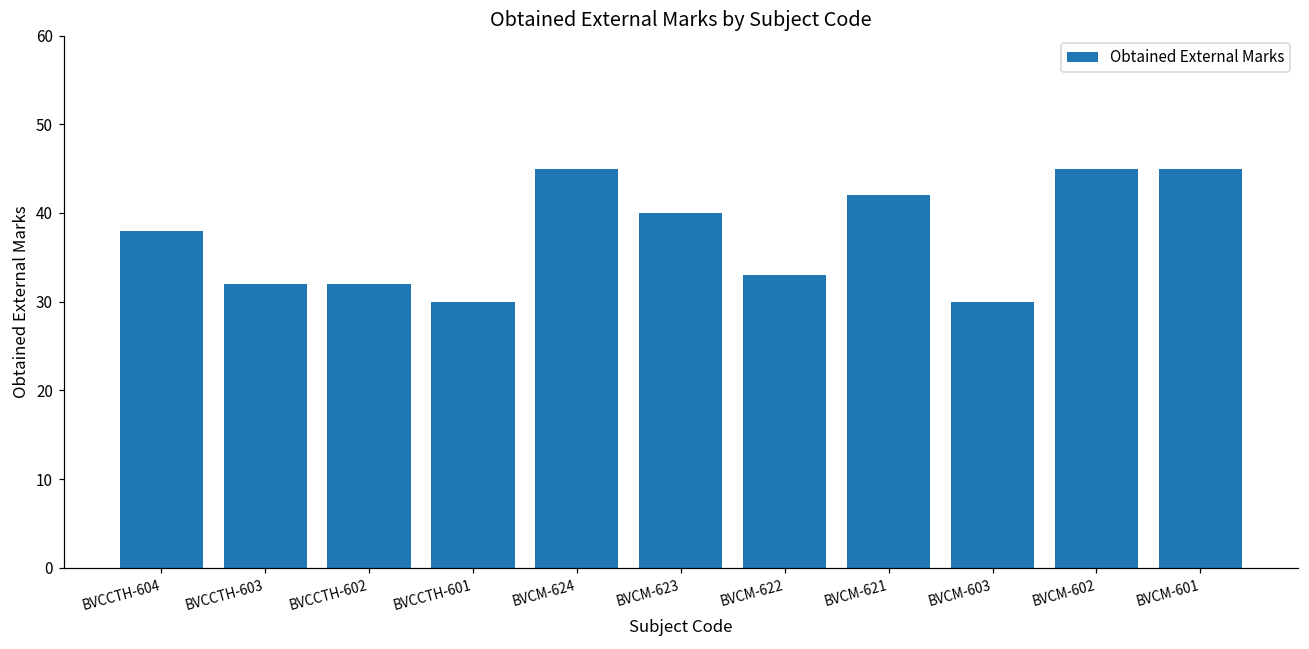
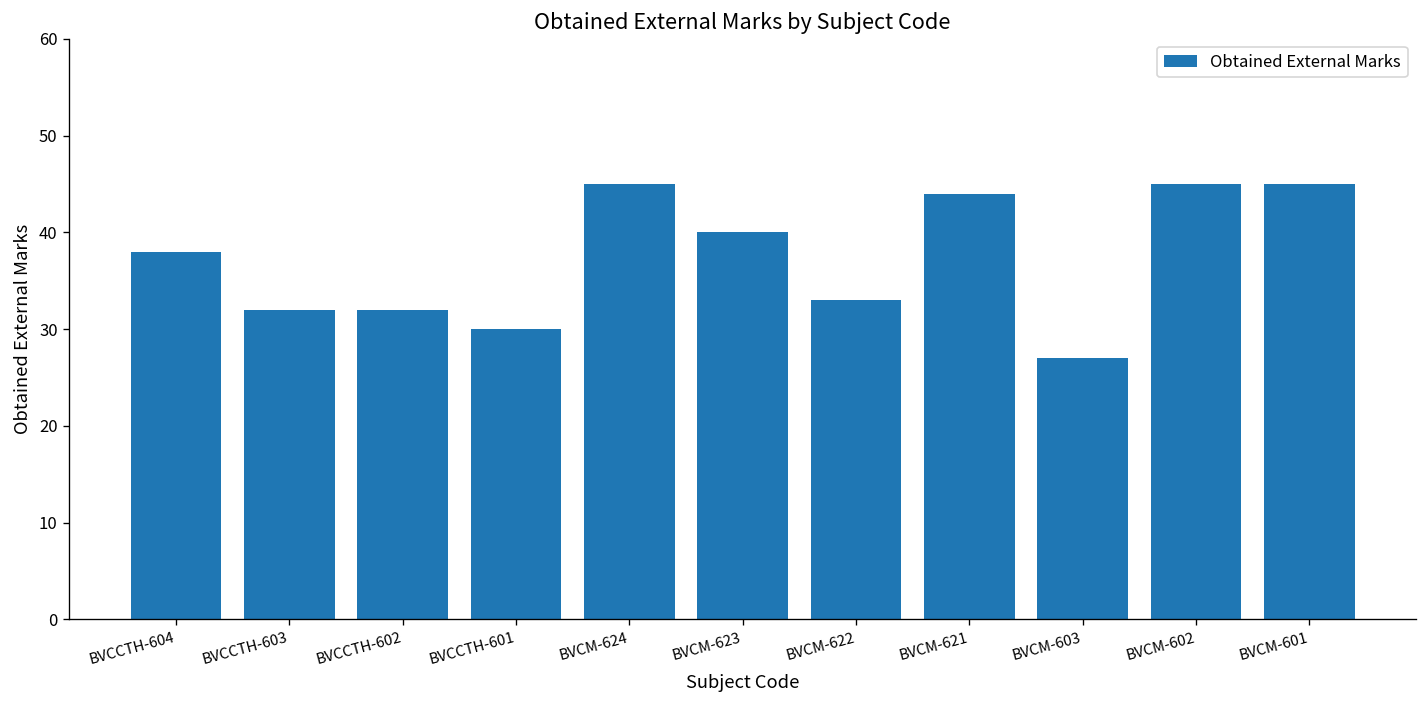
BVCM-621: 42 -> 44
BVCM-603: 30 -> 27
